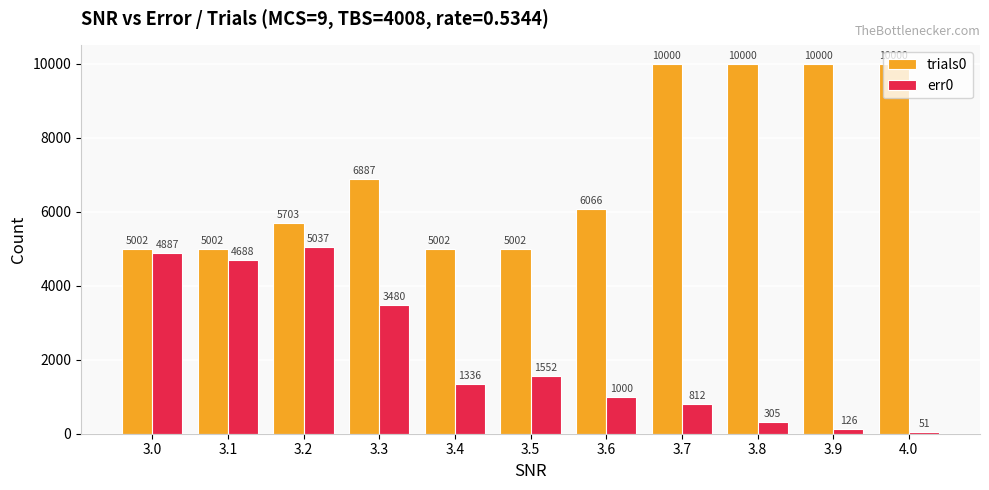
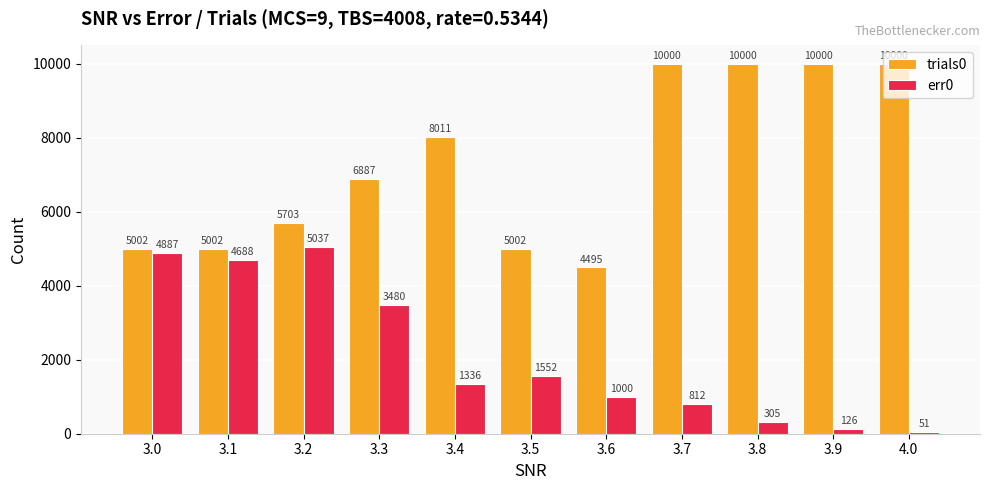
trials0, 3.4: 5002 -> 8011
trials0, 3.6: 6066 -> 4495
